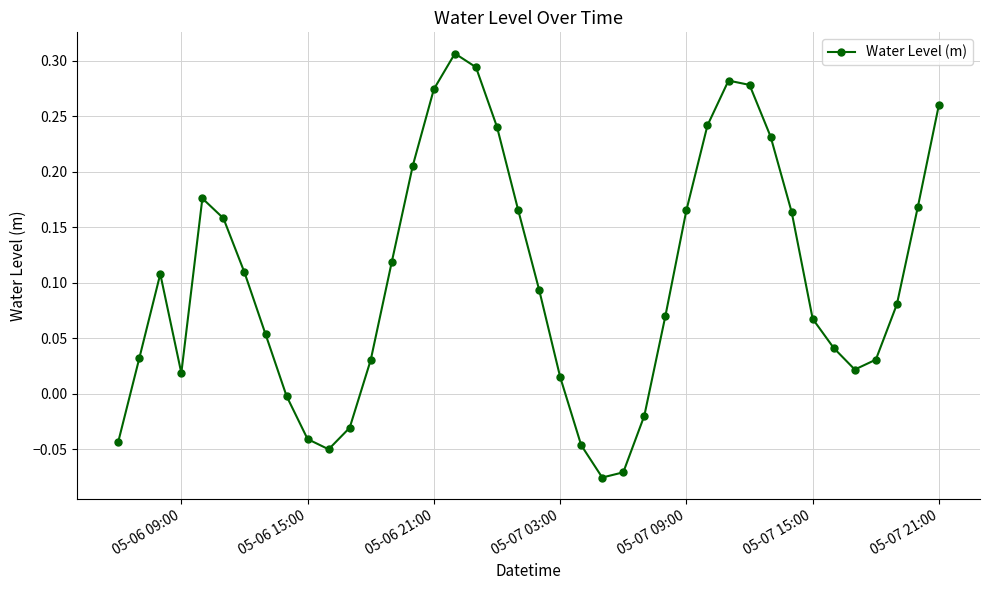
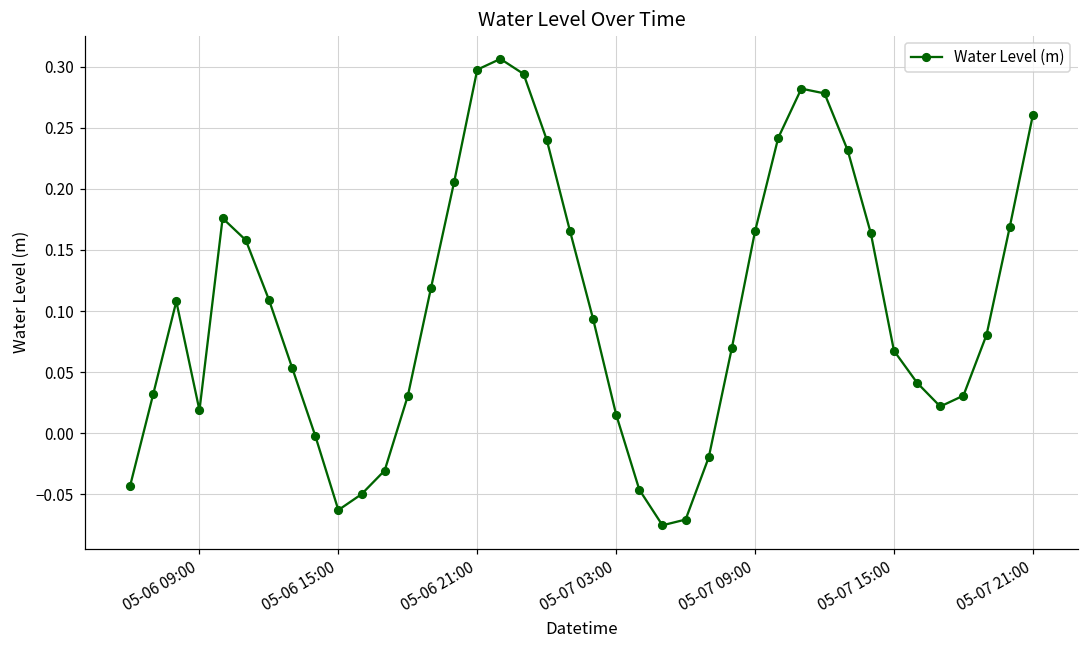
05-06 15:00: -0.041 -> -0.063
05-06 21:00: 0.274 -> 0.298
